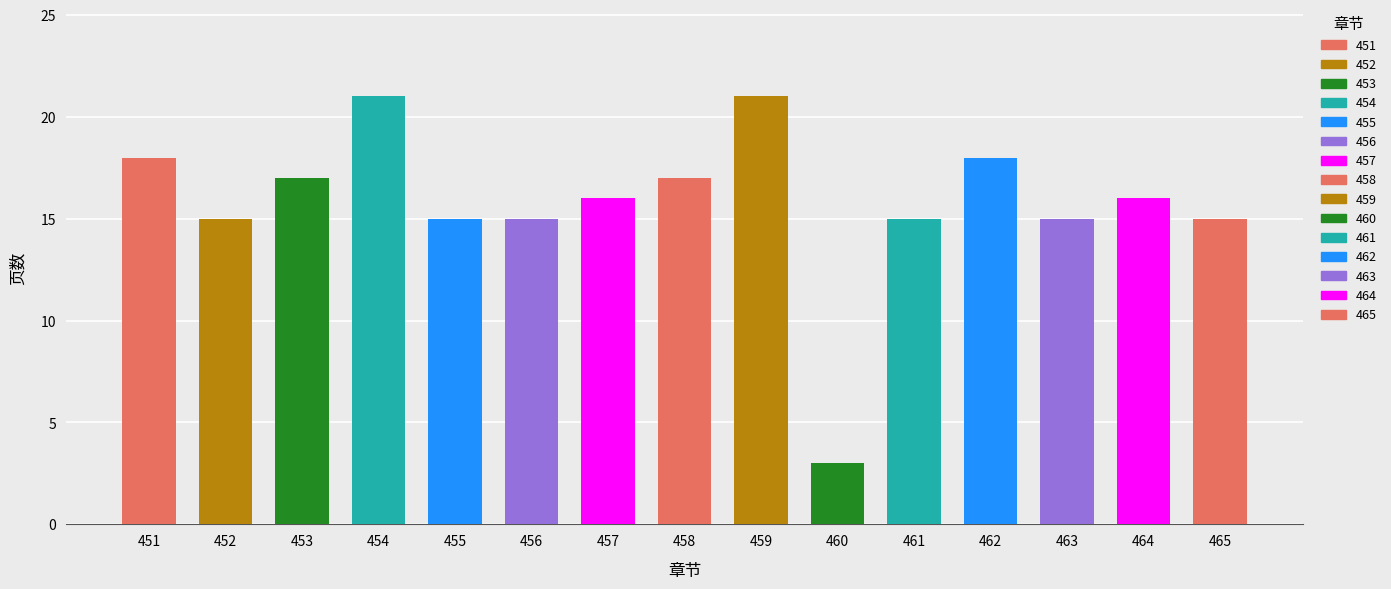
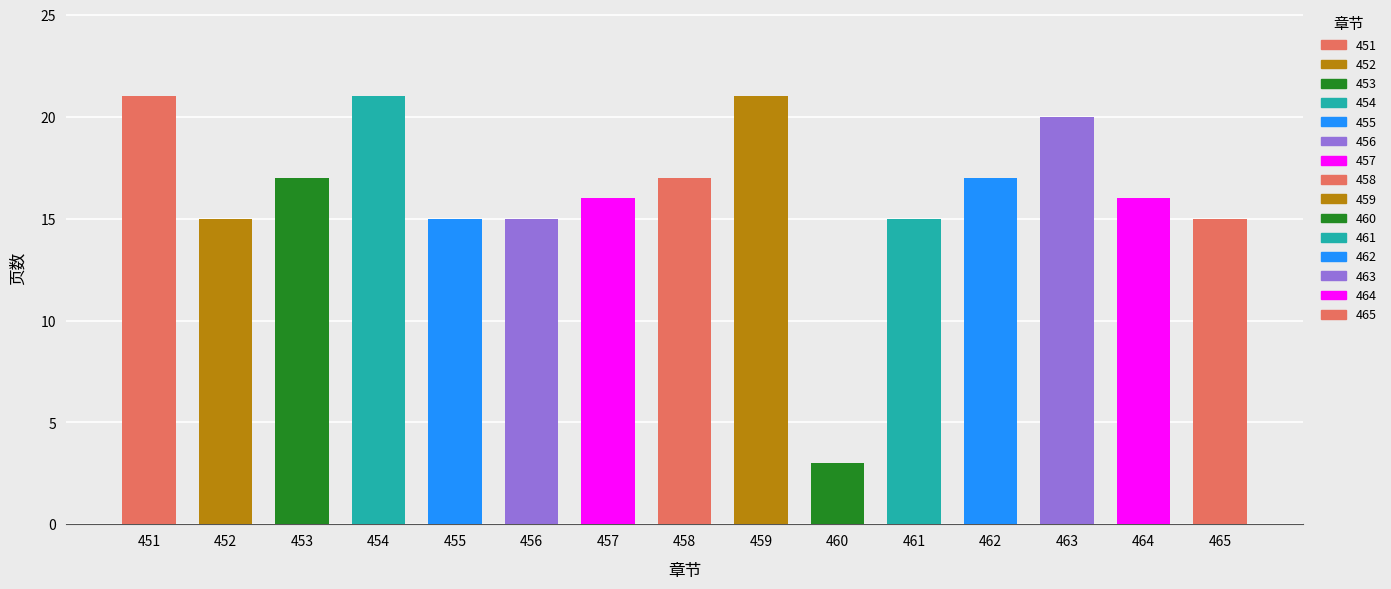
451: 18 -> 21
462: 18 -> 17
463: 15 -> 20
